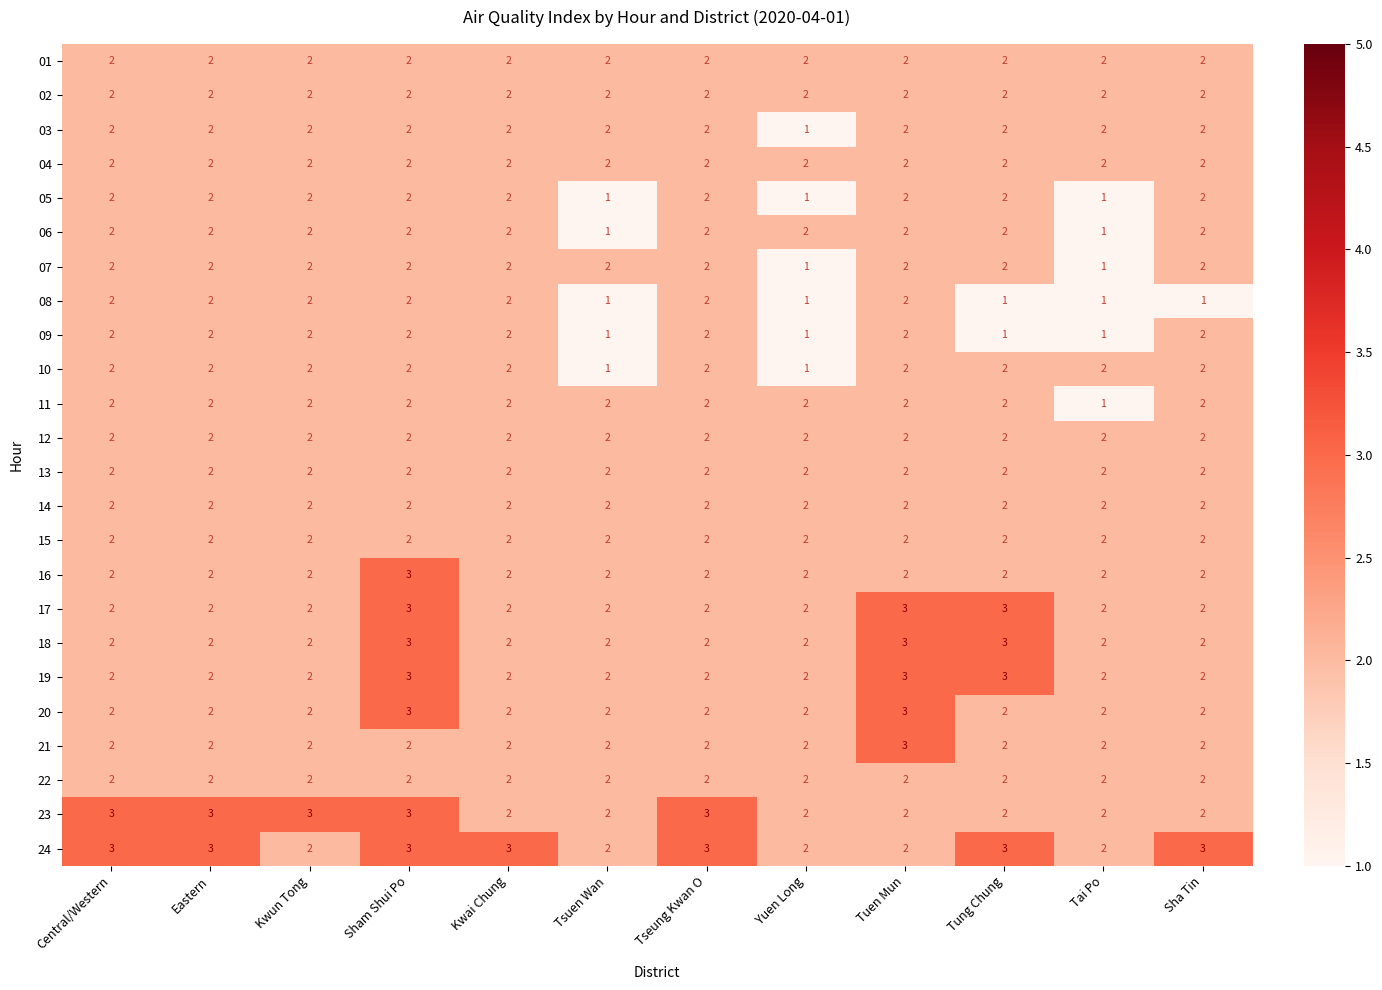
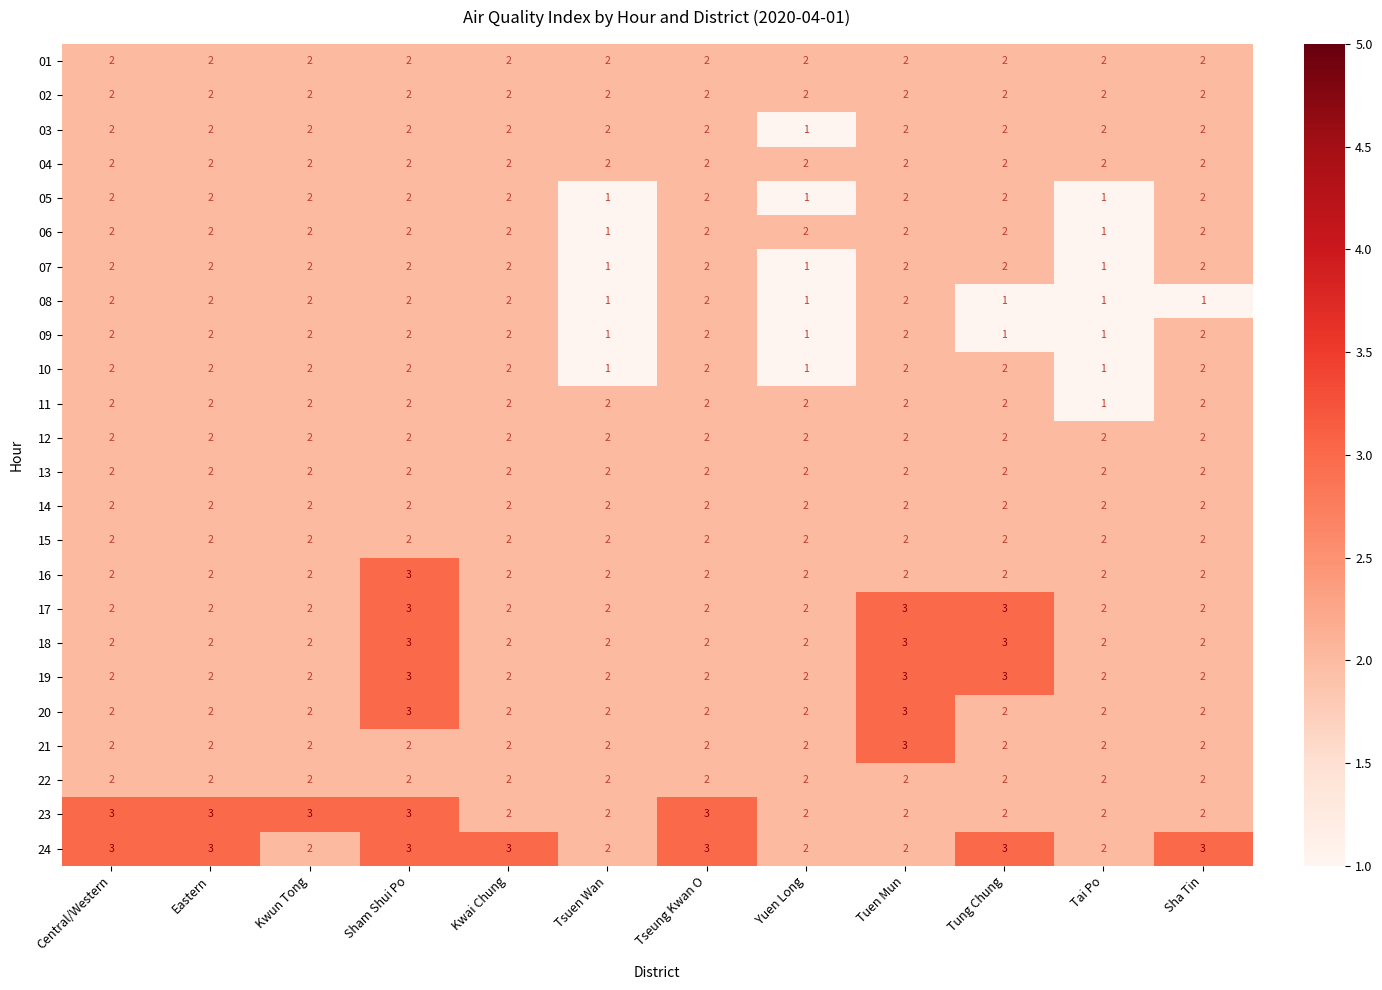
07, Tsuen Wan: 2 -> 1
10, Tai Po: 2 -> 1
